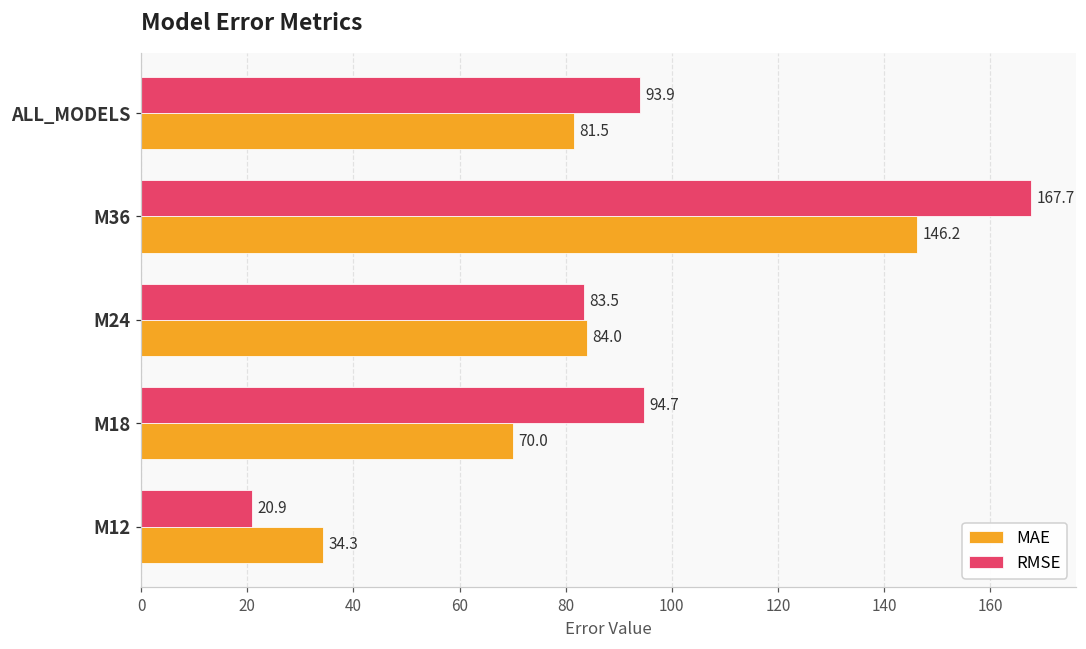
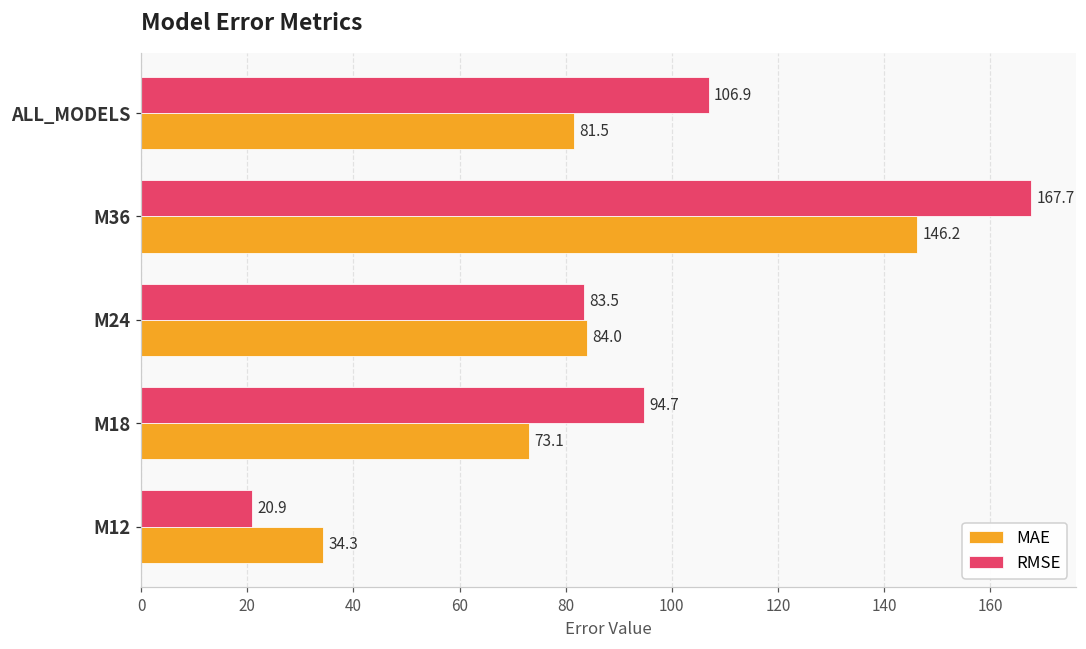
RMSE, ALL_MODELS: 93.9 -> 106.9
MAE, M18: 70.0 -> 73.1
